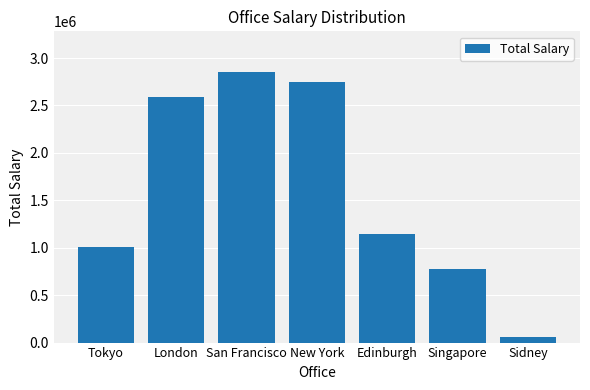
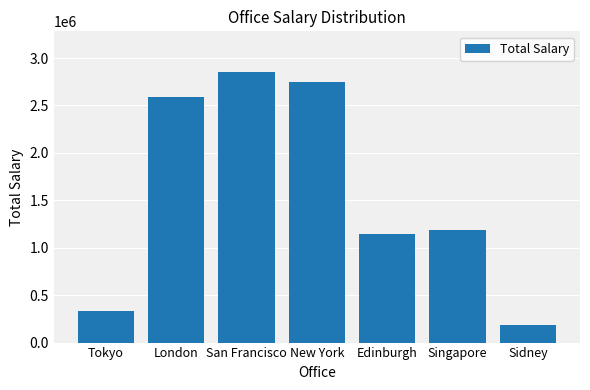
Tokyo: 1000000 -> 300000
Singapore: 800000 -> 1200000
Sidney: 100000 -> 200000
